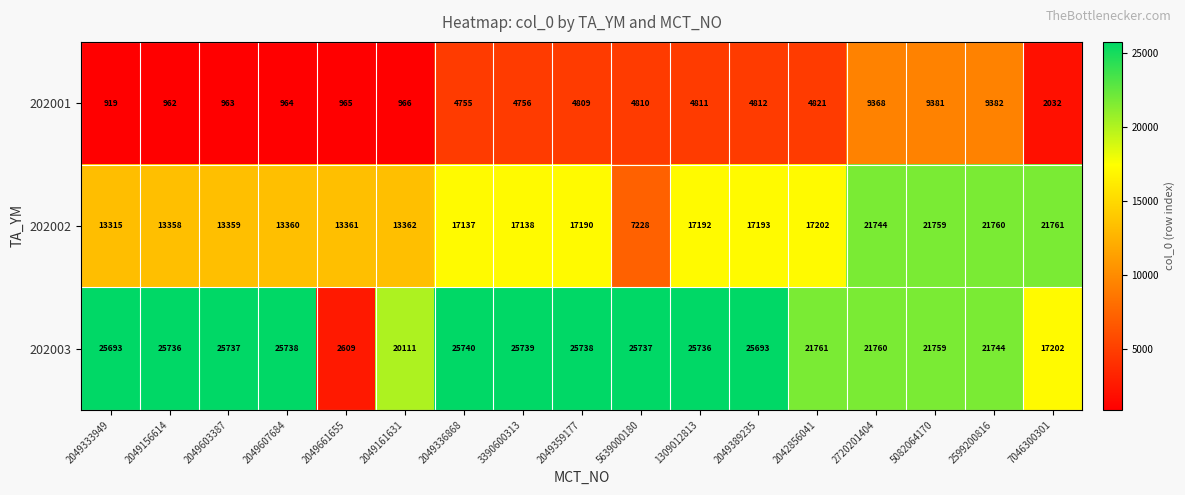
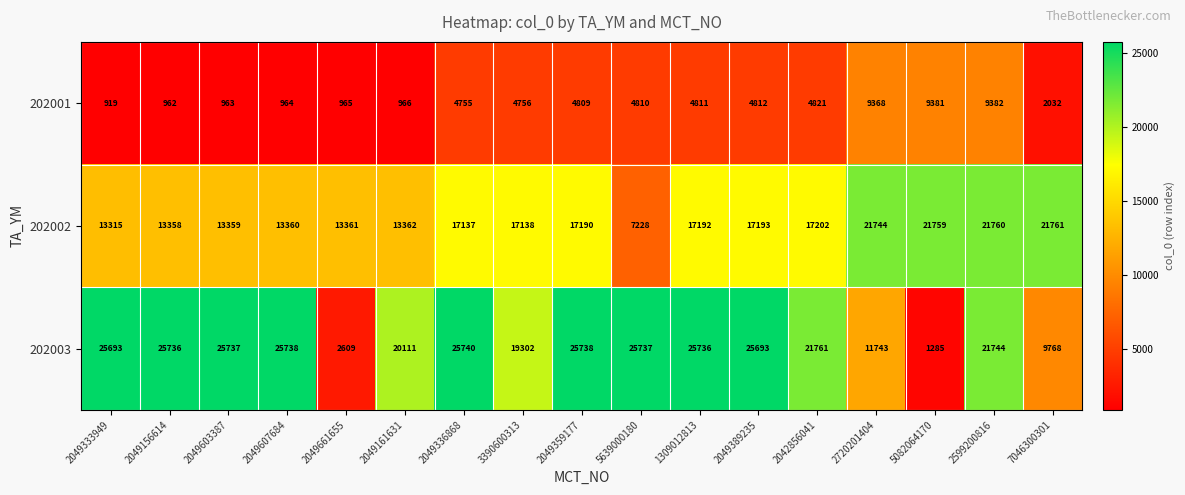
202003, 3390600313: 25739 -> 19302
202003, 2720201404: 21760 -> 11743
202003, 5082064170: 21759 -> 1285
202003, 7046300301: 17202 -> 9768
